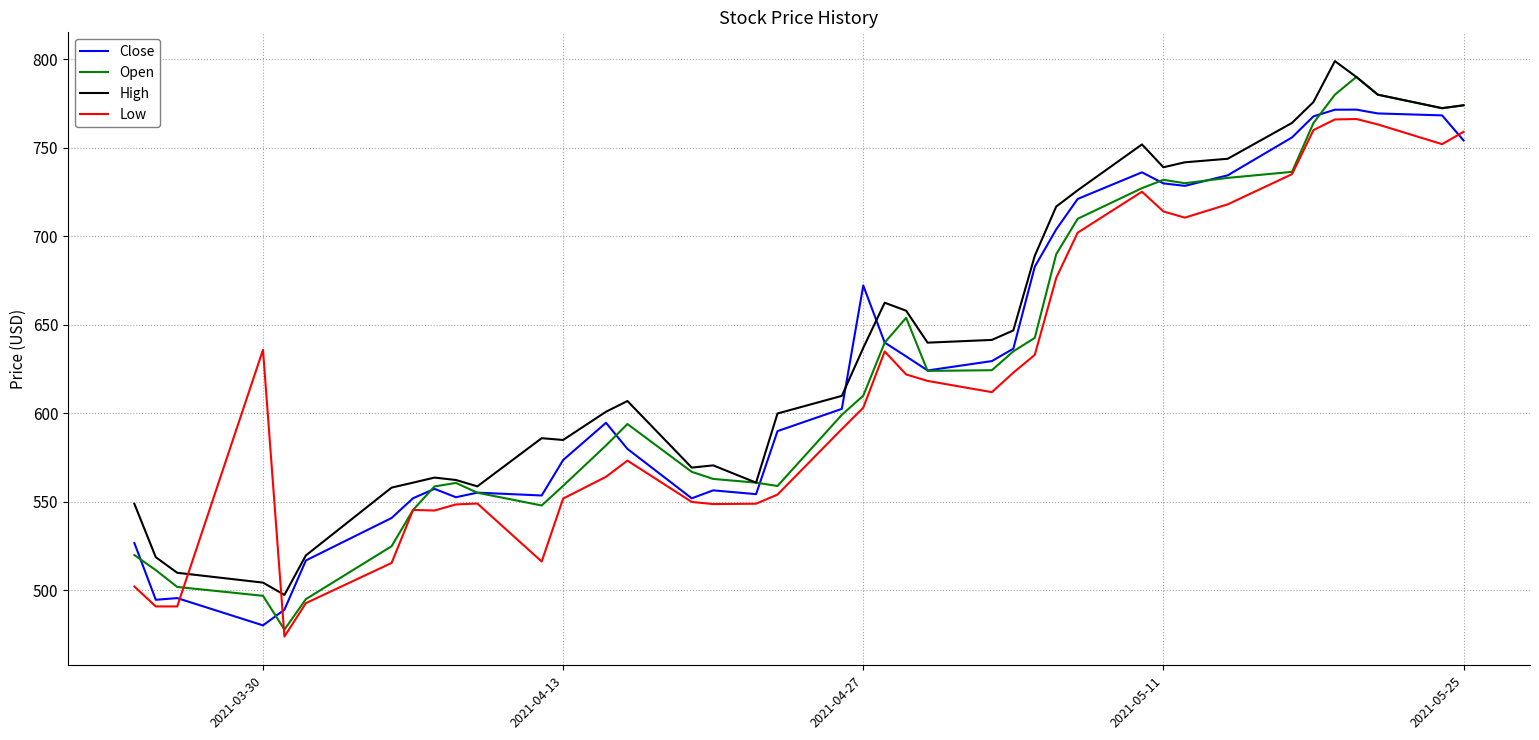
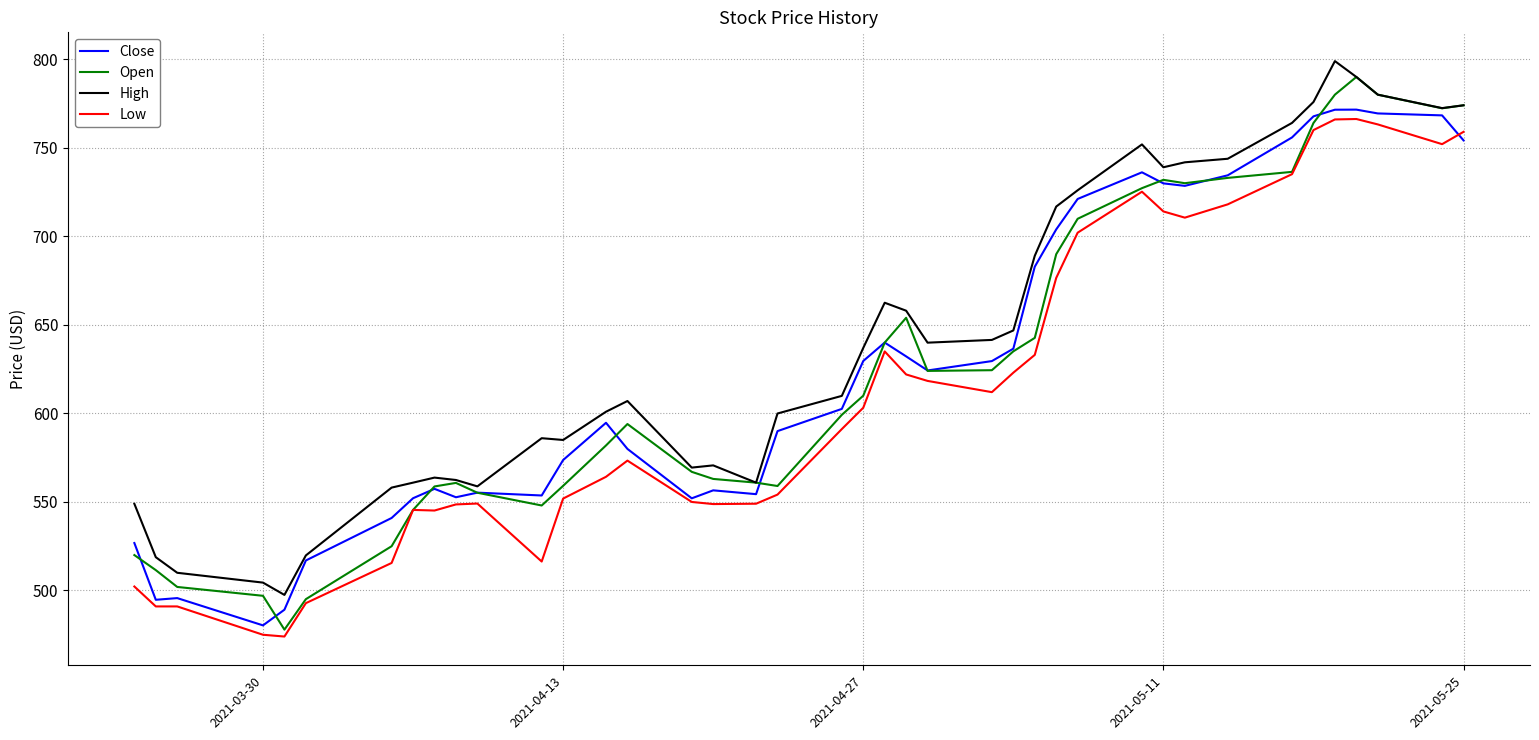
Low, 2021-03-30: 636 -> 475
Close, 2021-04-27: 672 -> 630
